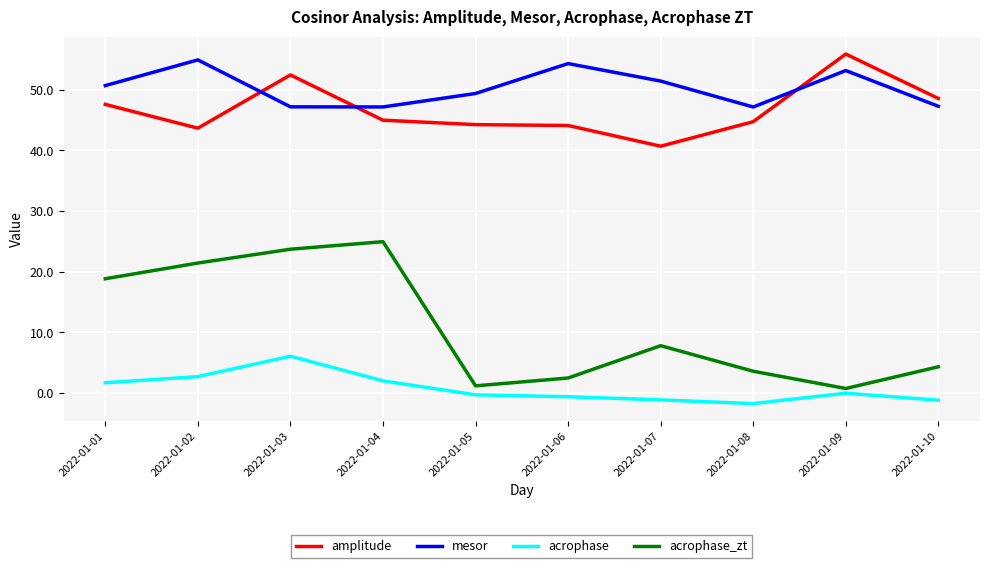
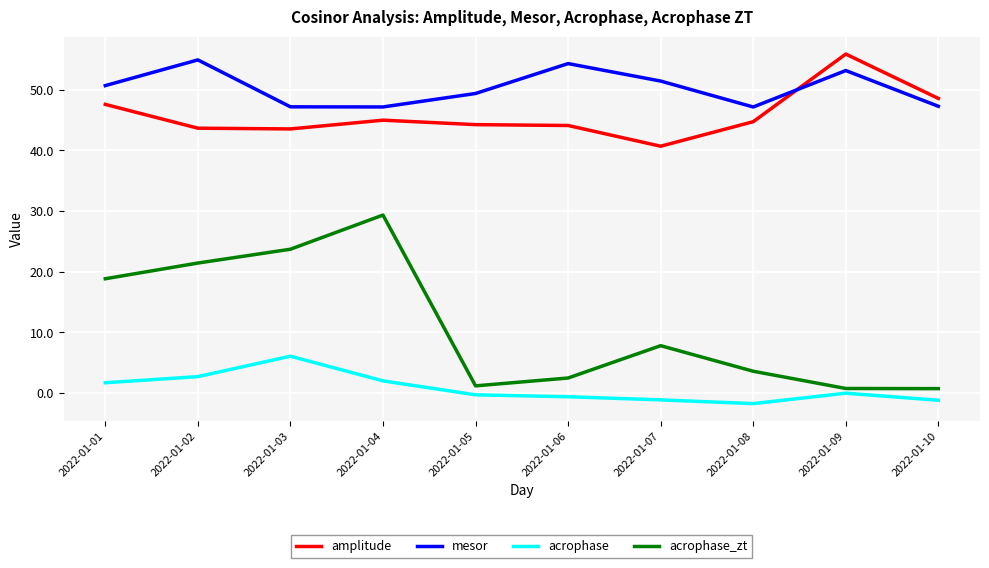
amplitude, 2022-01-03: 52 -> 44
acrophase_zt, 2022-01-04: 25 -> 29
acrophase_zt, 2022-01-10: 4 -> 1
